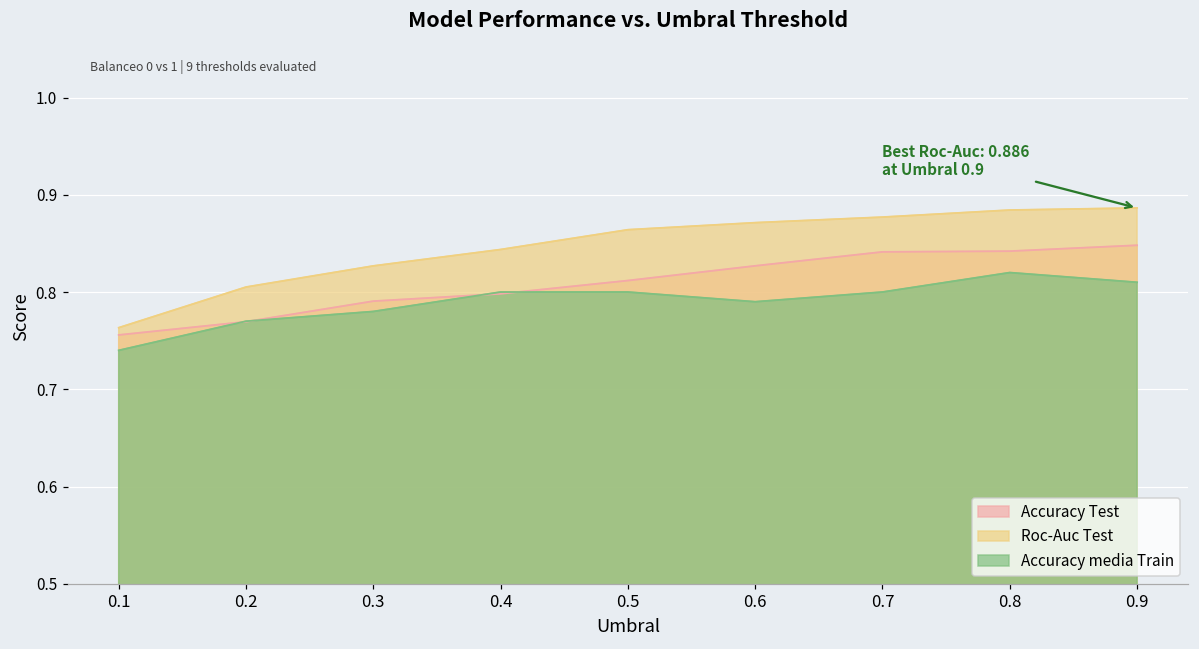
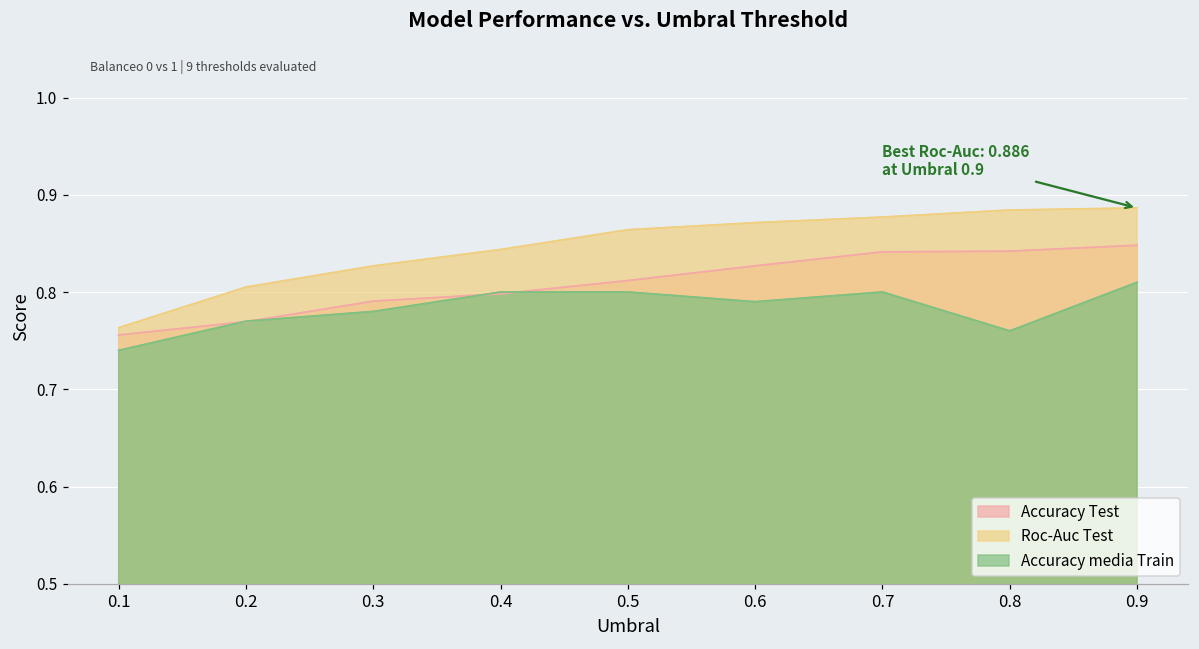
Accuracy media Train, 0.8: 0.82 -> 0.76
